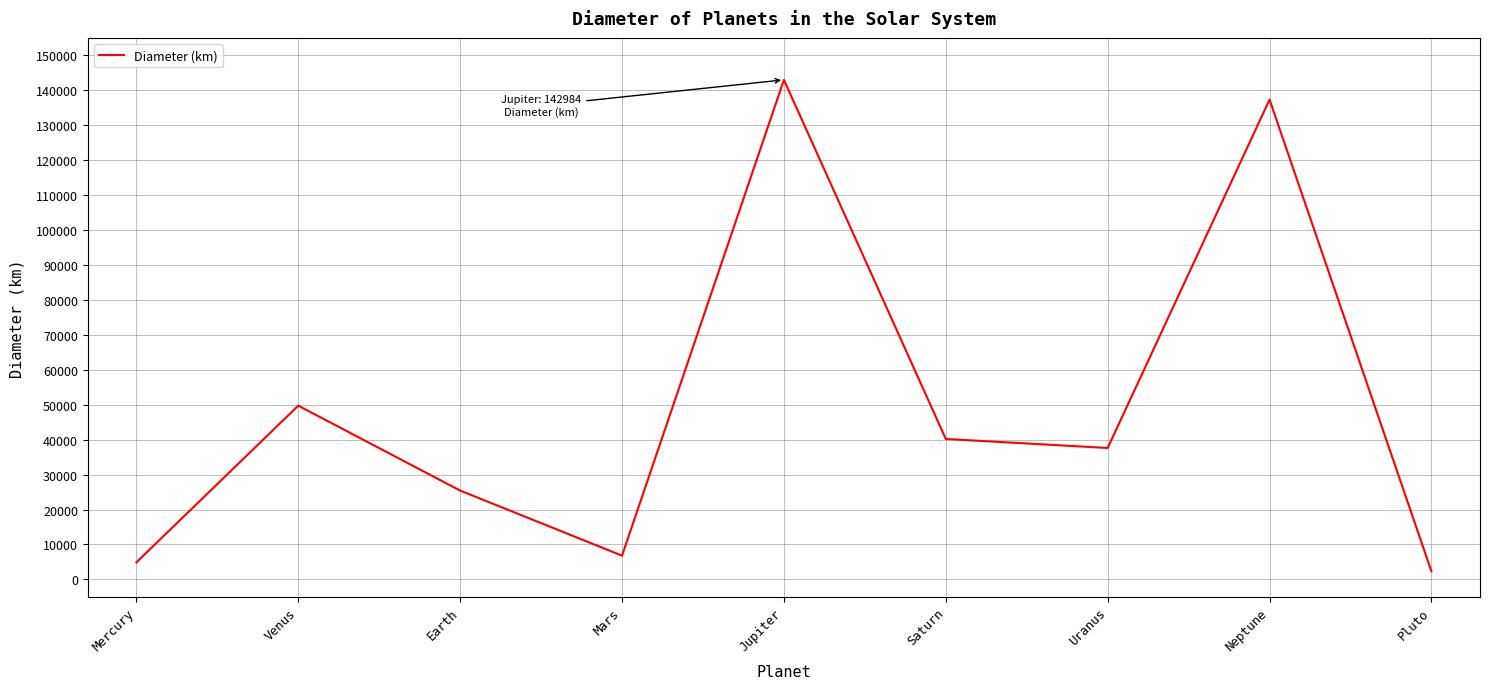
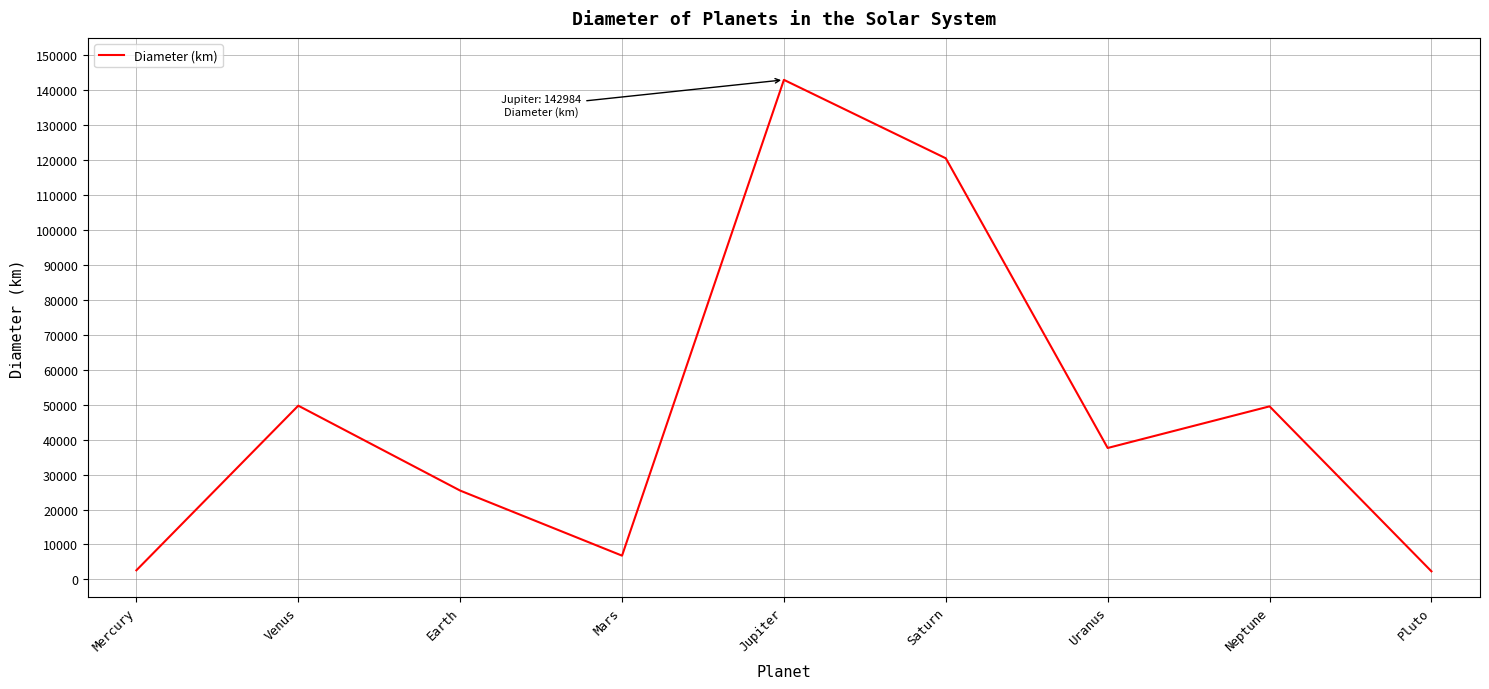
Mercury: 5000 -> 3000
Saturn: 40000 -> 121000
Neptune: 137000 -> 50000
